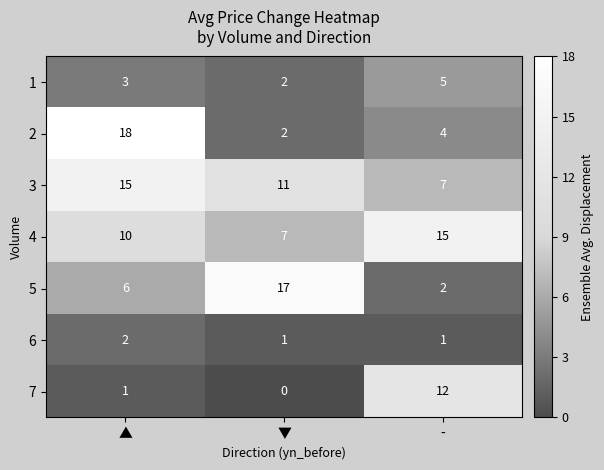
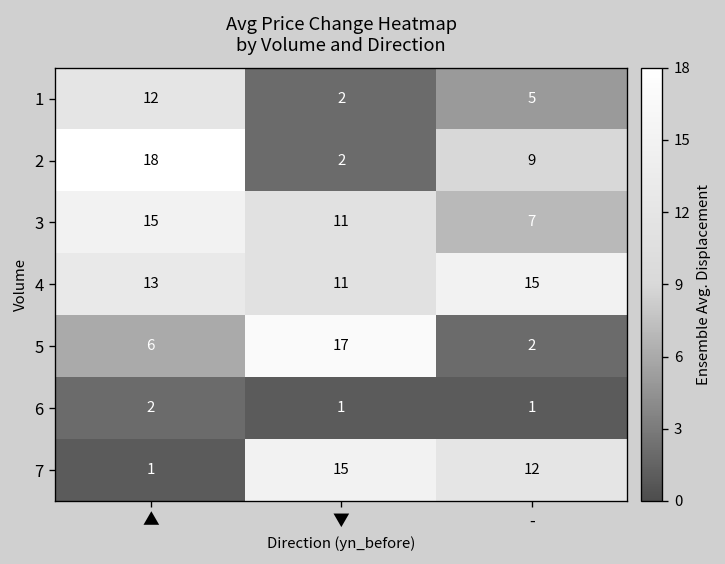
1, ▲: 3 -> 12
2, -: 4 -> 9
4, ▲: 10 -> 13
4, ▼: 7 -> 11
7, ▼: 0 -> 15
